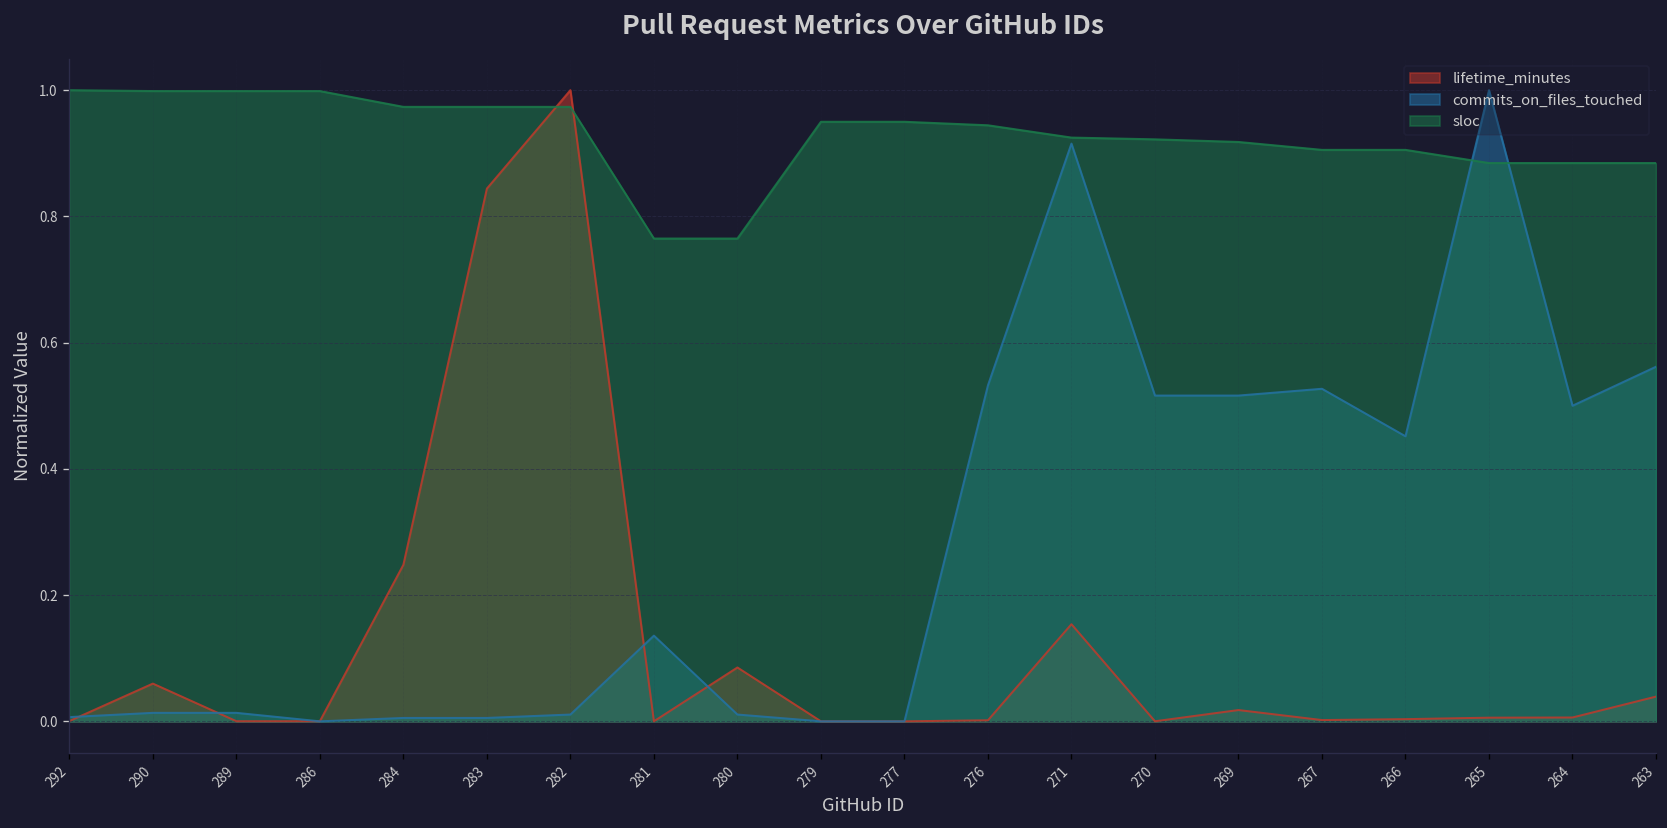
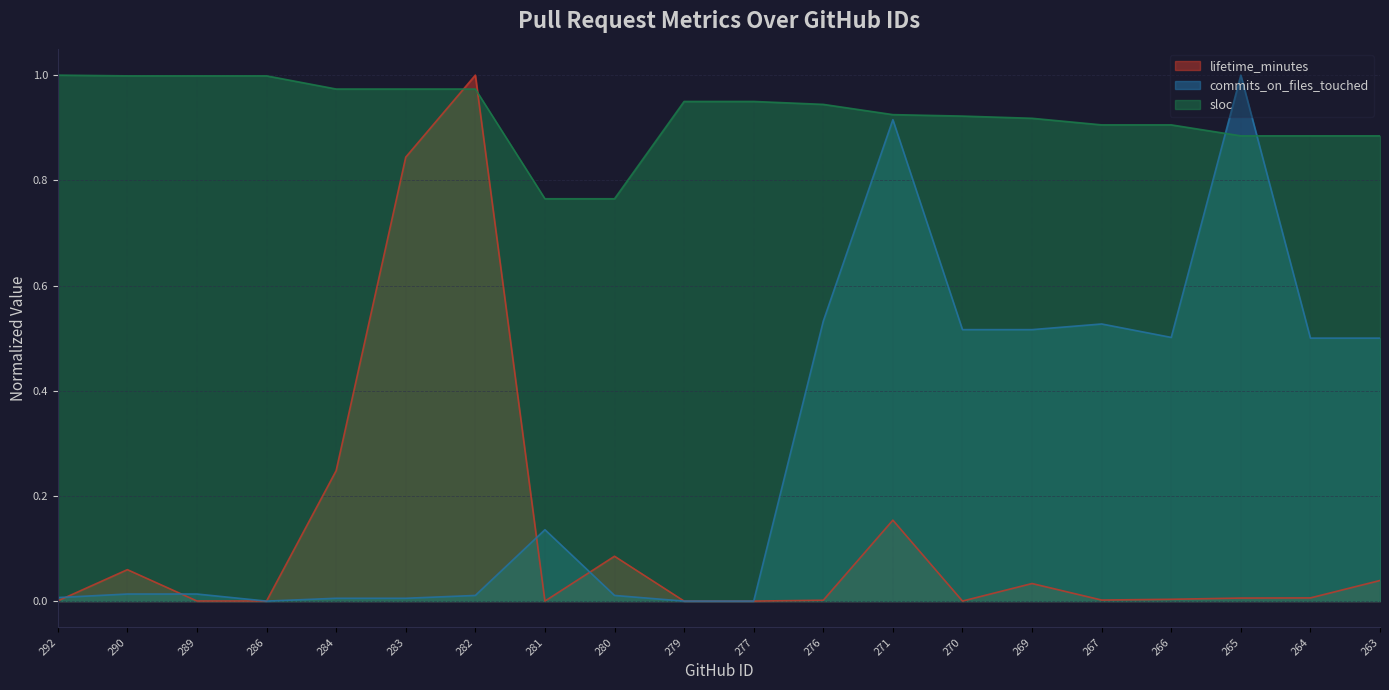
lifetime_minutes, 269: 0.02 -> 0.03
commits_on_files_touched, 266: 0.45 -> 0.50
commits_on_files_touched, 263: 0.56 -> 0.50
